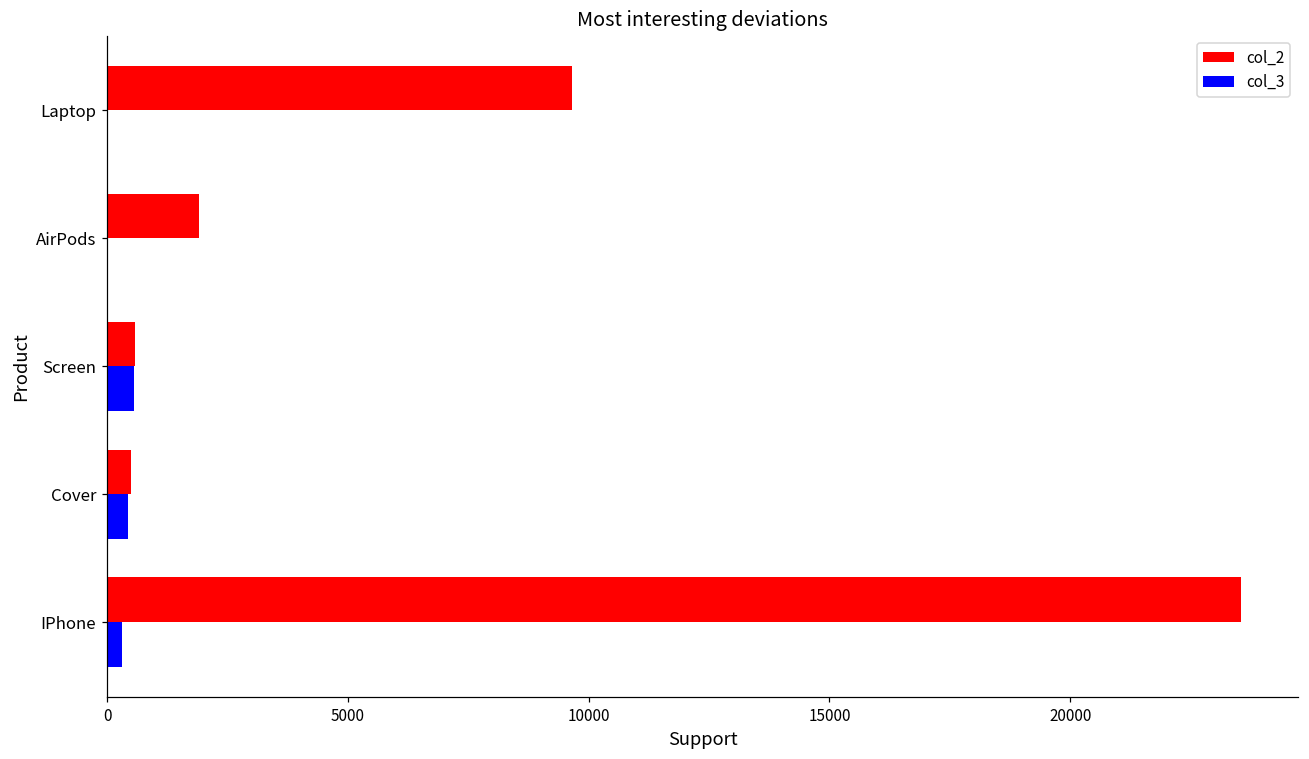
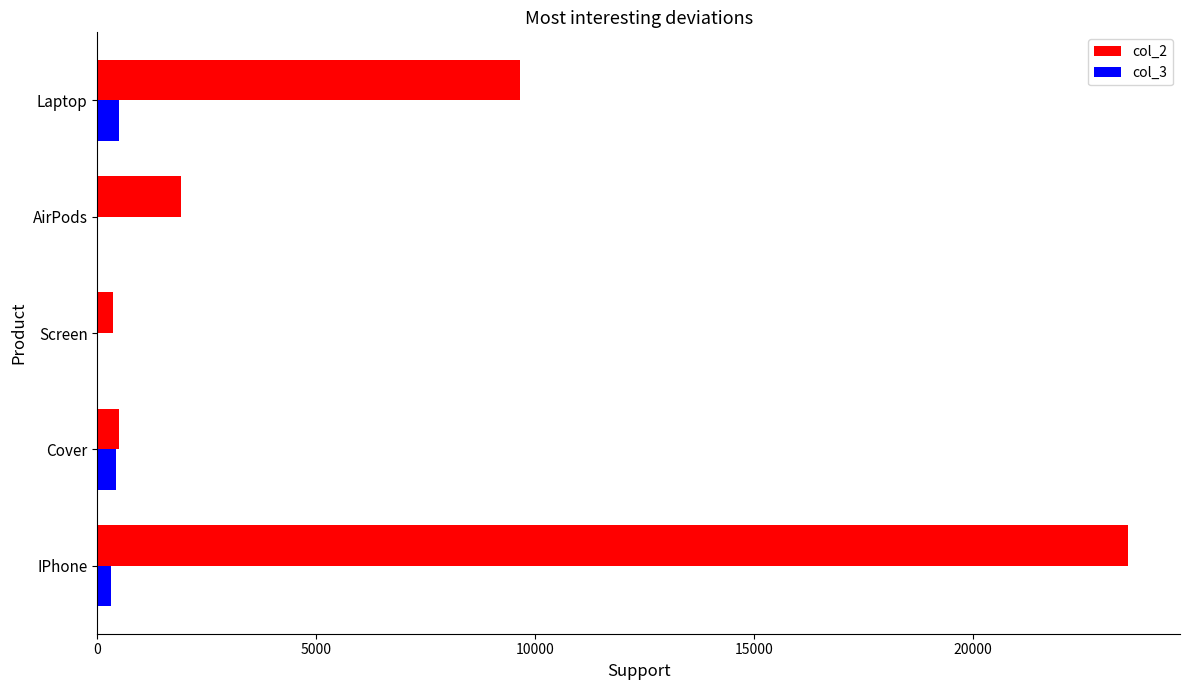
col_3, Laptop: 0 -> 500
col_2, Screen: 600 -> 400
col_3, Screen: 600 -> 0
